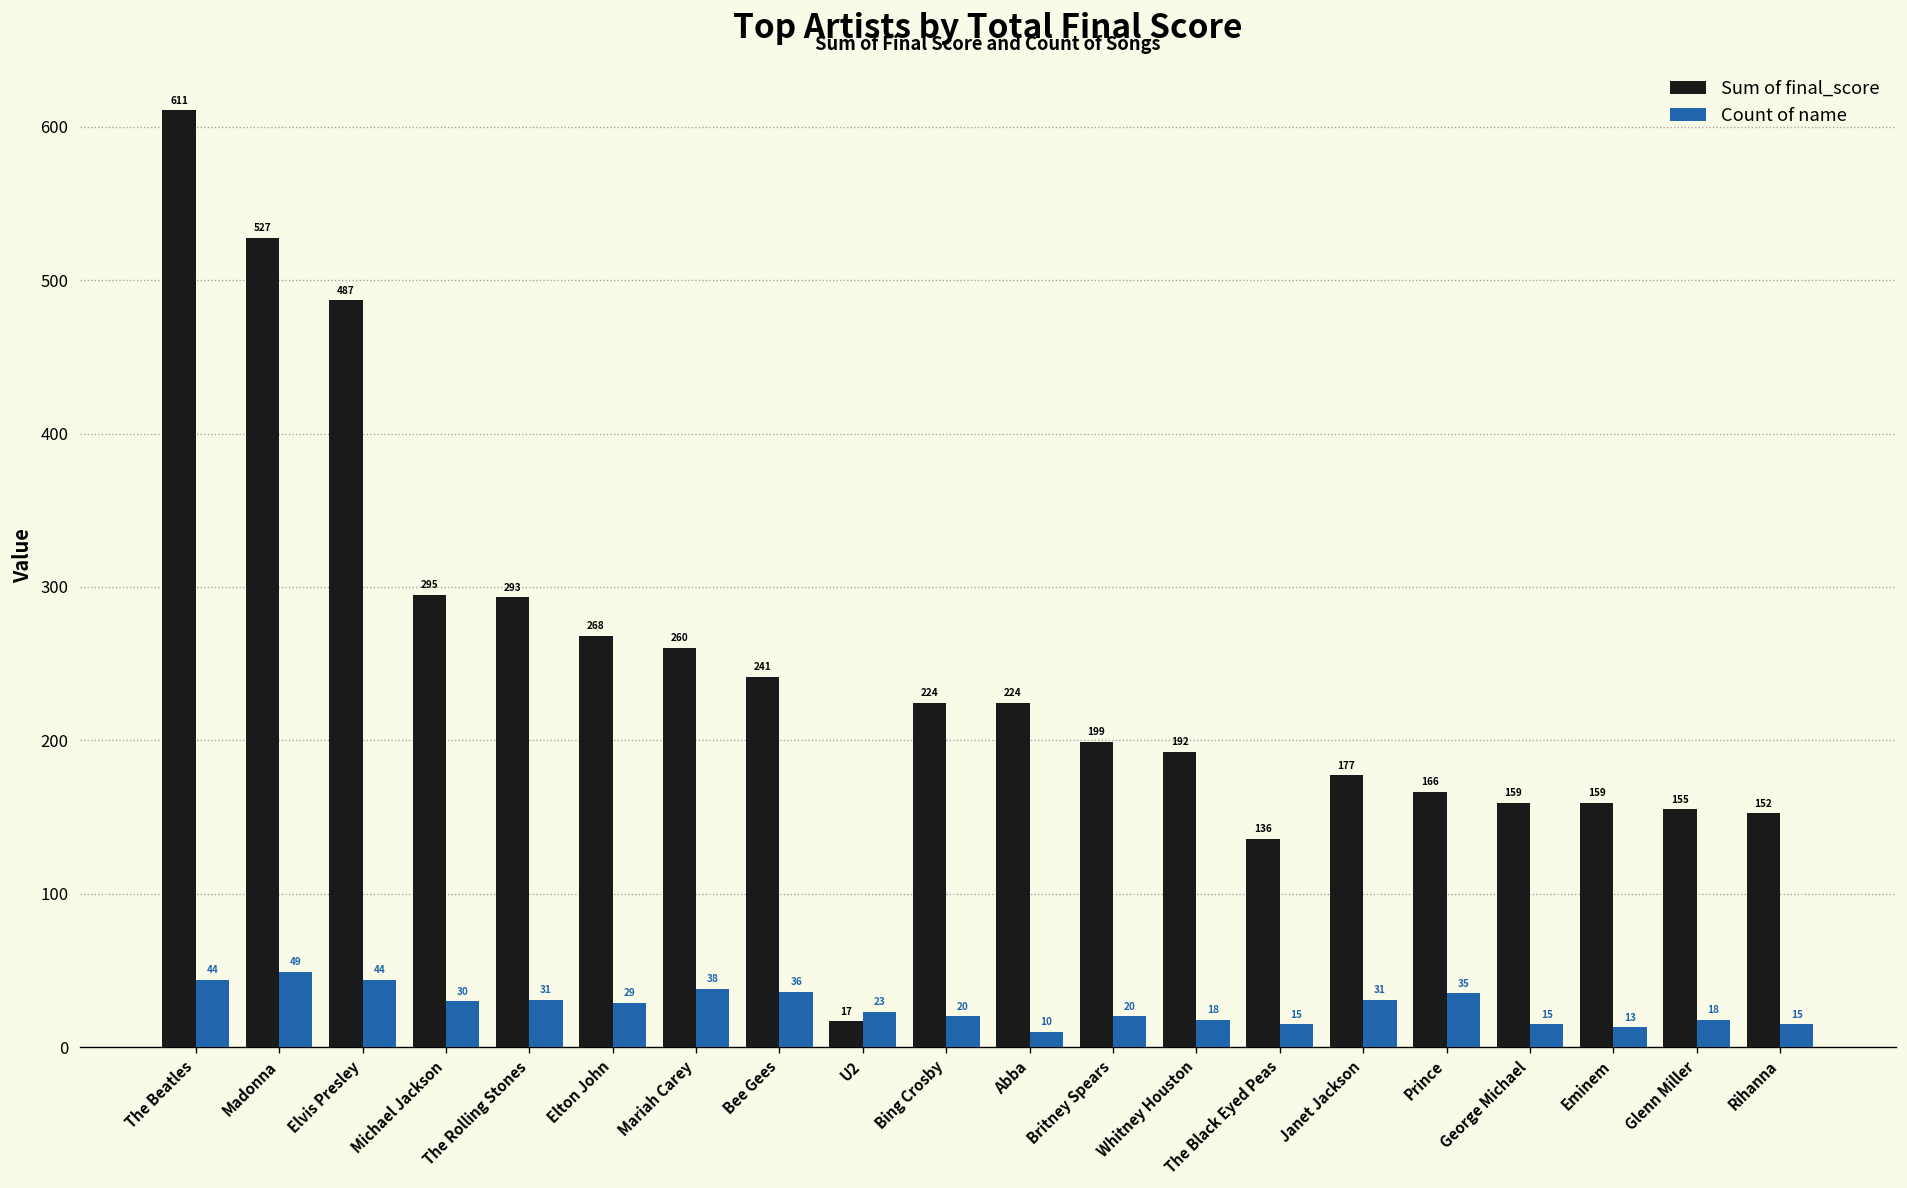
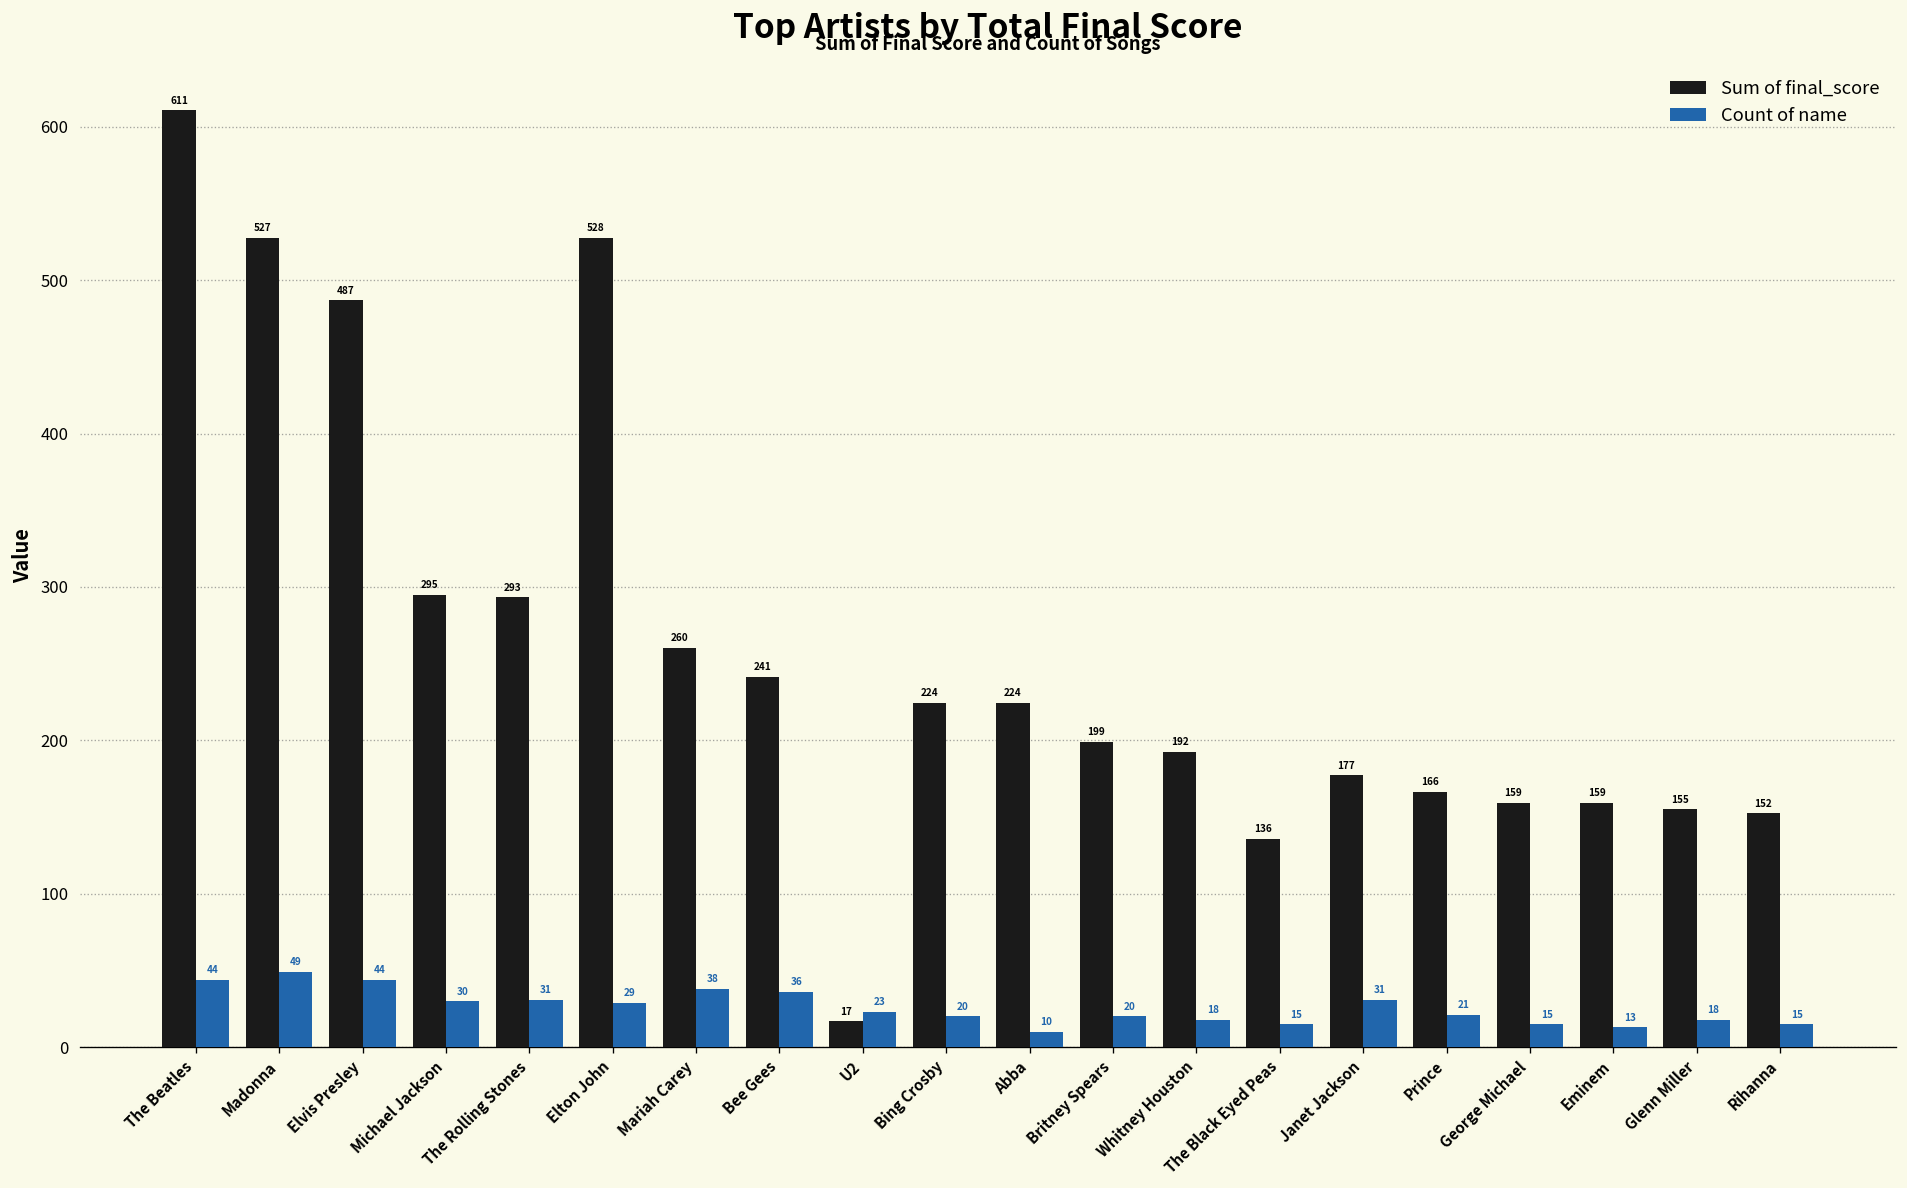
Sum of final_score, Elton John: 268 -> 528
Count of name, Prince: 35 -> 21
